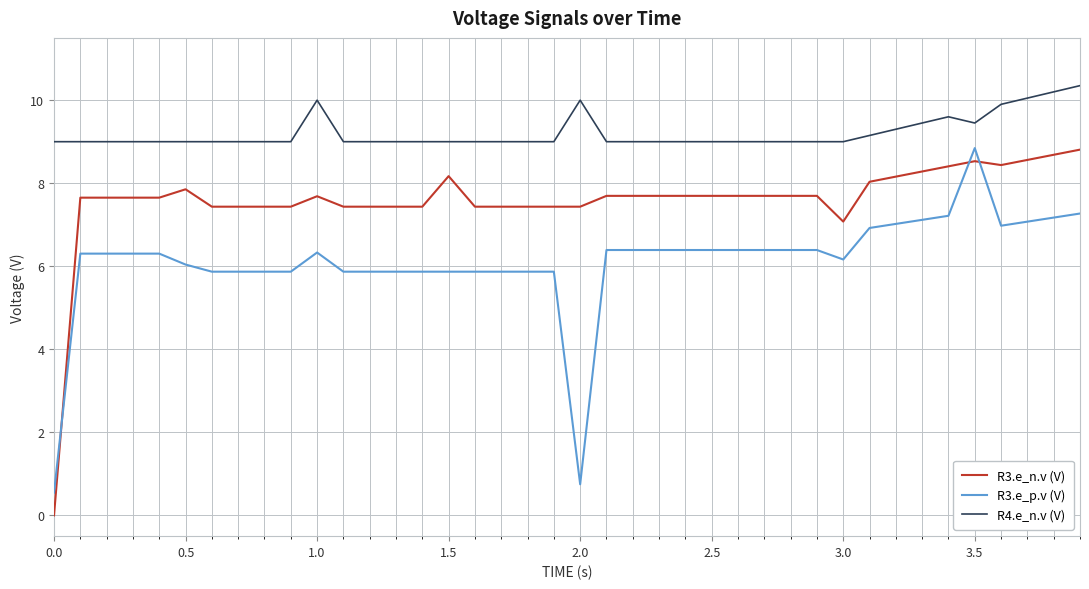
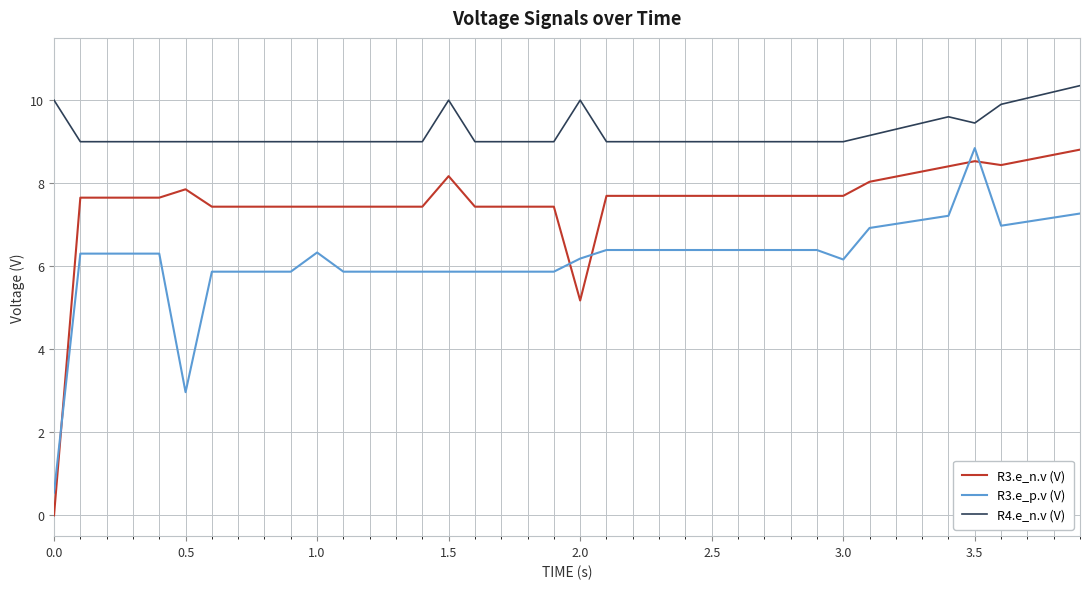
R4.e_n.v (V), 0.0: 9 -> 10
R3.e_p.v (V), 0.5: 6.0 -> 3.0
R3.e_n.v (V), 1.0: 7.7 -> 7.4
R4.e_n.v (V), 1.0: 10 -> 9
R4.e_n.v (V), 1.5: 9 -> 10
R3.e_n.v (V), 2.0: 7.4 -> 5.2
R3.e_p.v (V), 2.0: 0.7 -> 6.2
R3.e_n.v (V), 3.0: 7.1 -> 7.7
